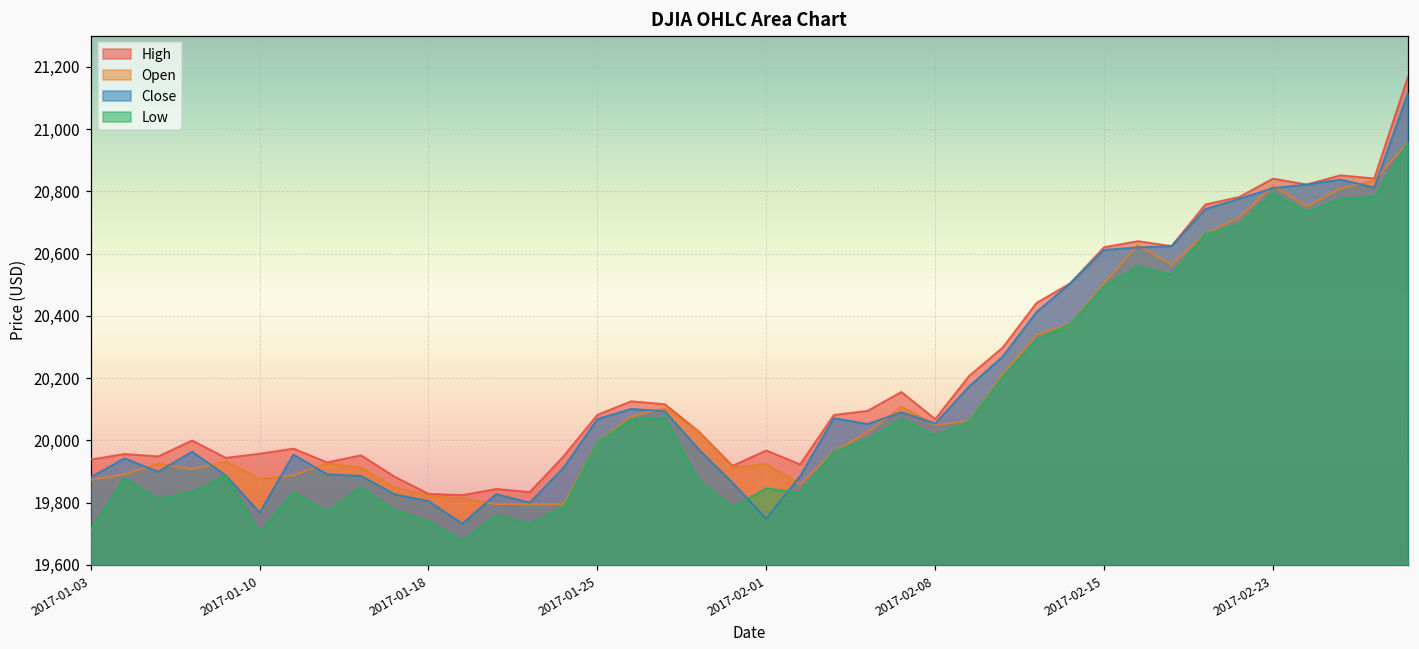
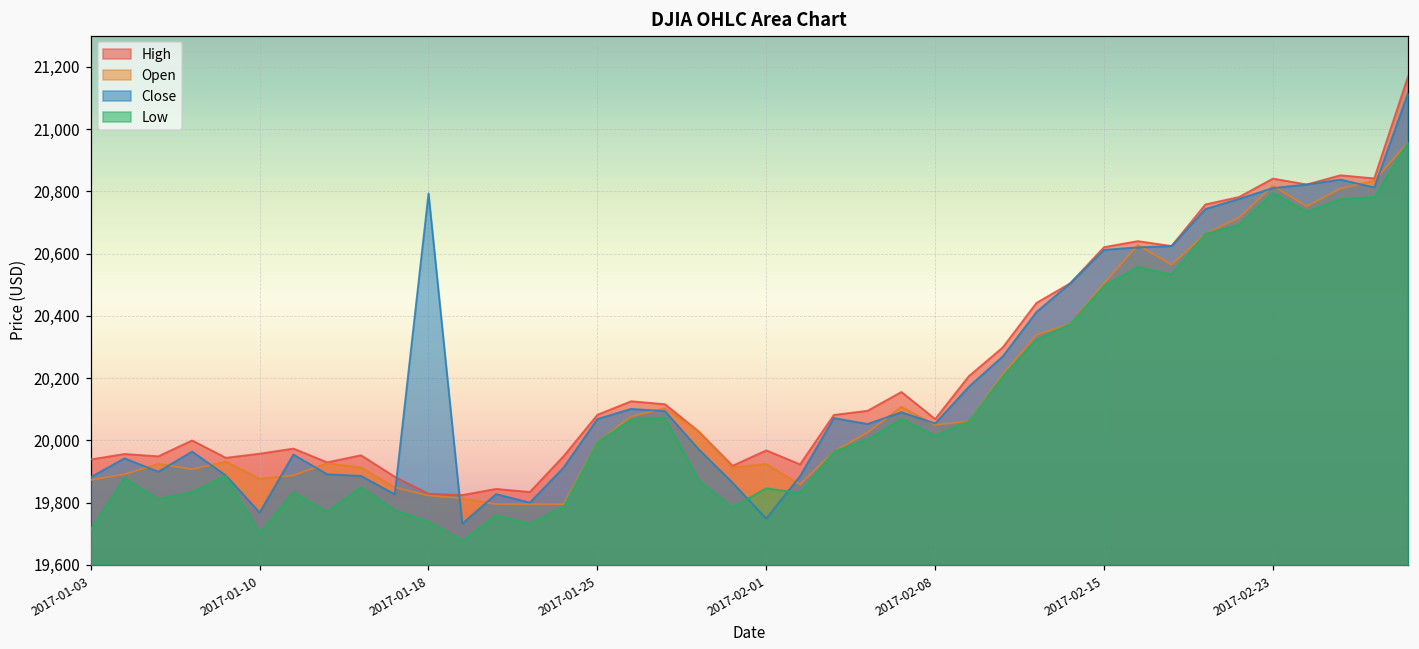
Close, 2017-01-18: 19,800 -> 20,790
